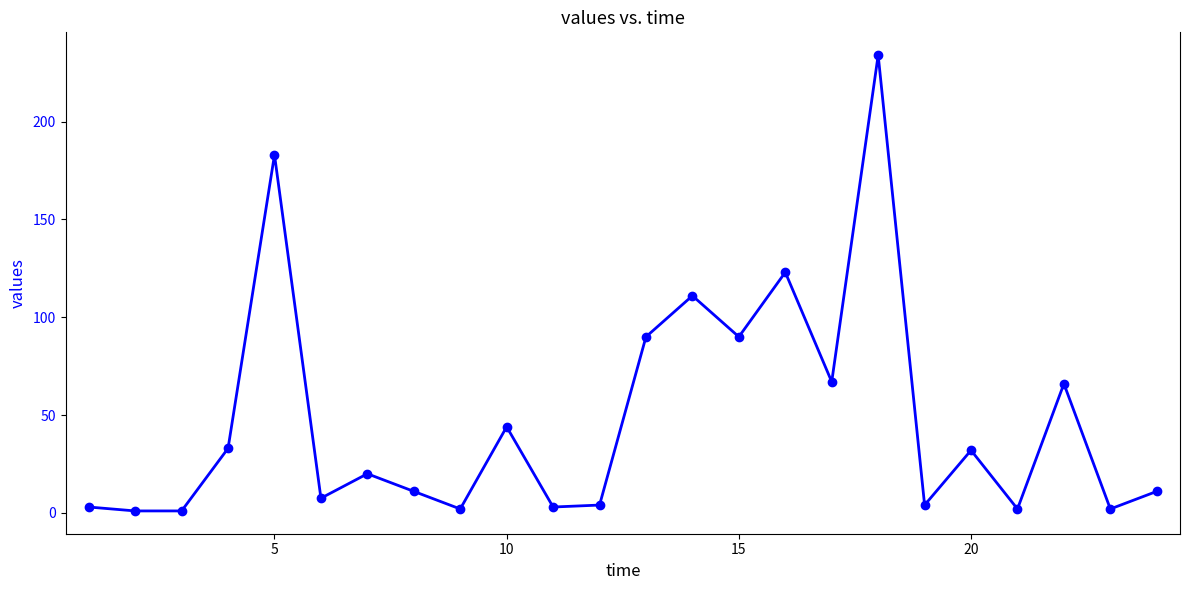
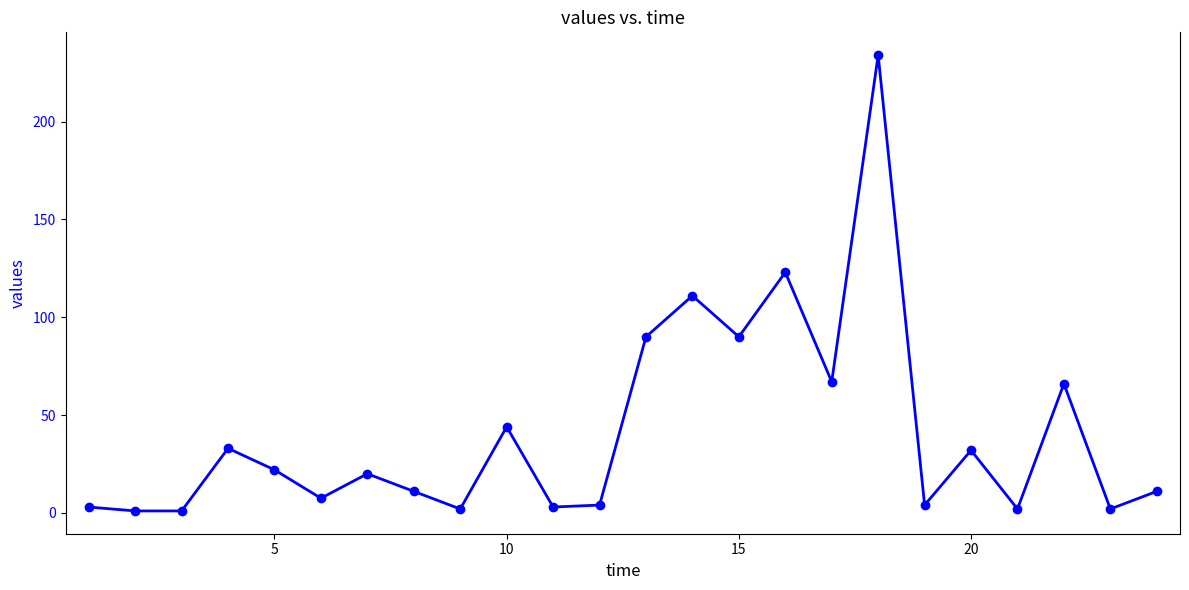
5: 183 -> 22
